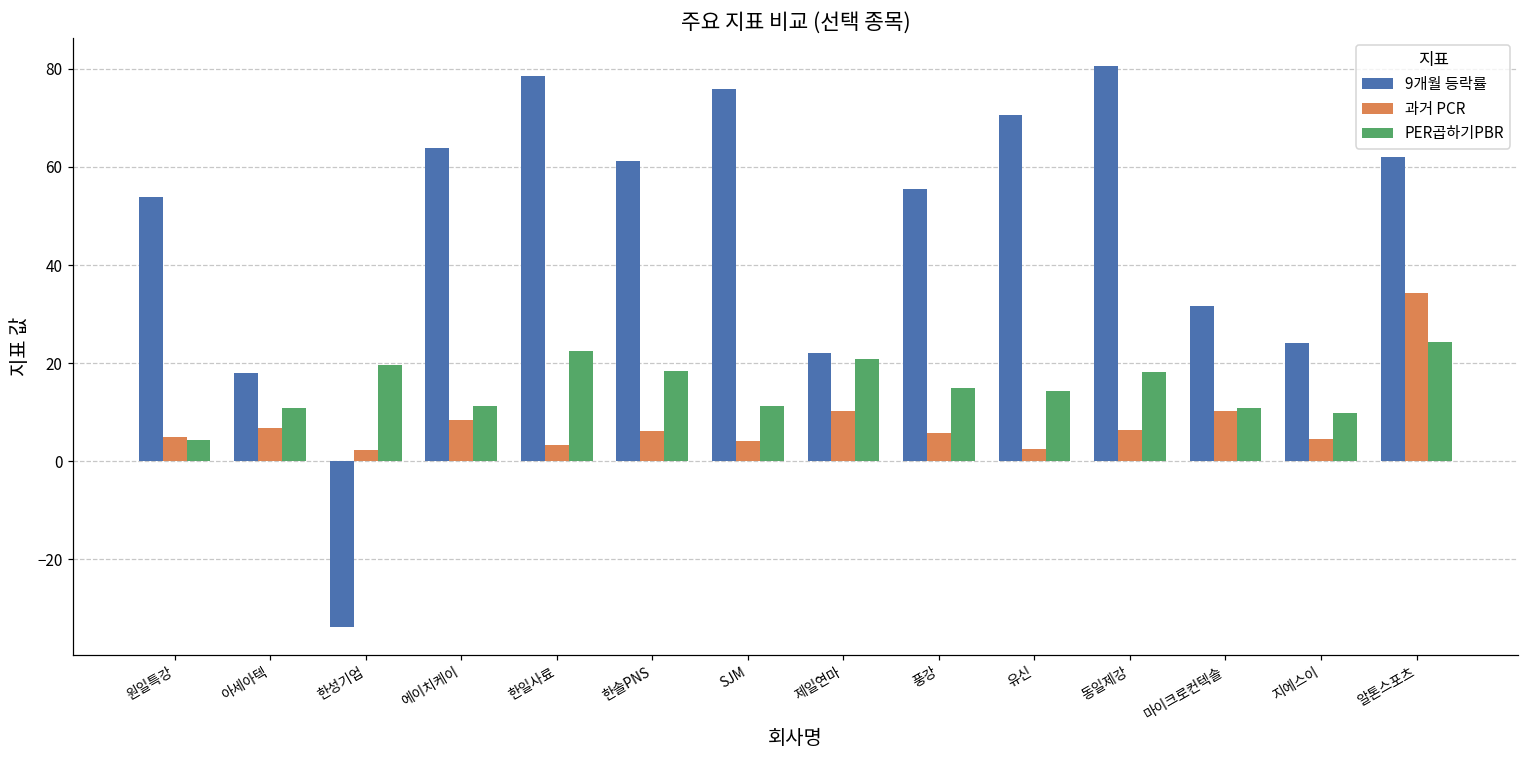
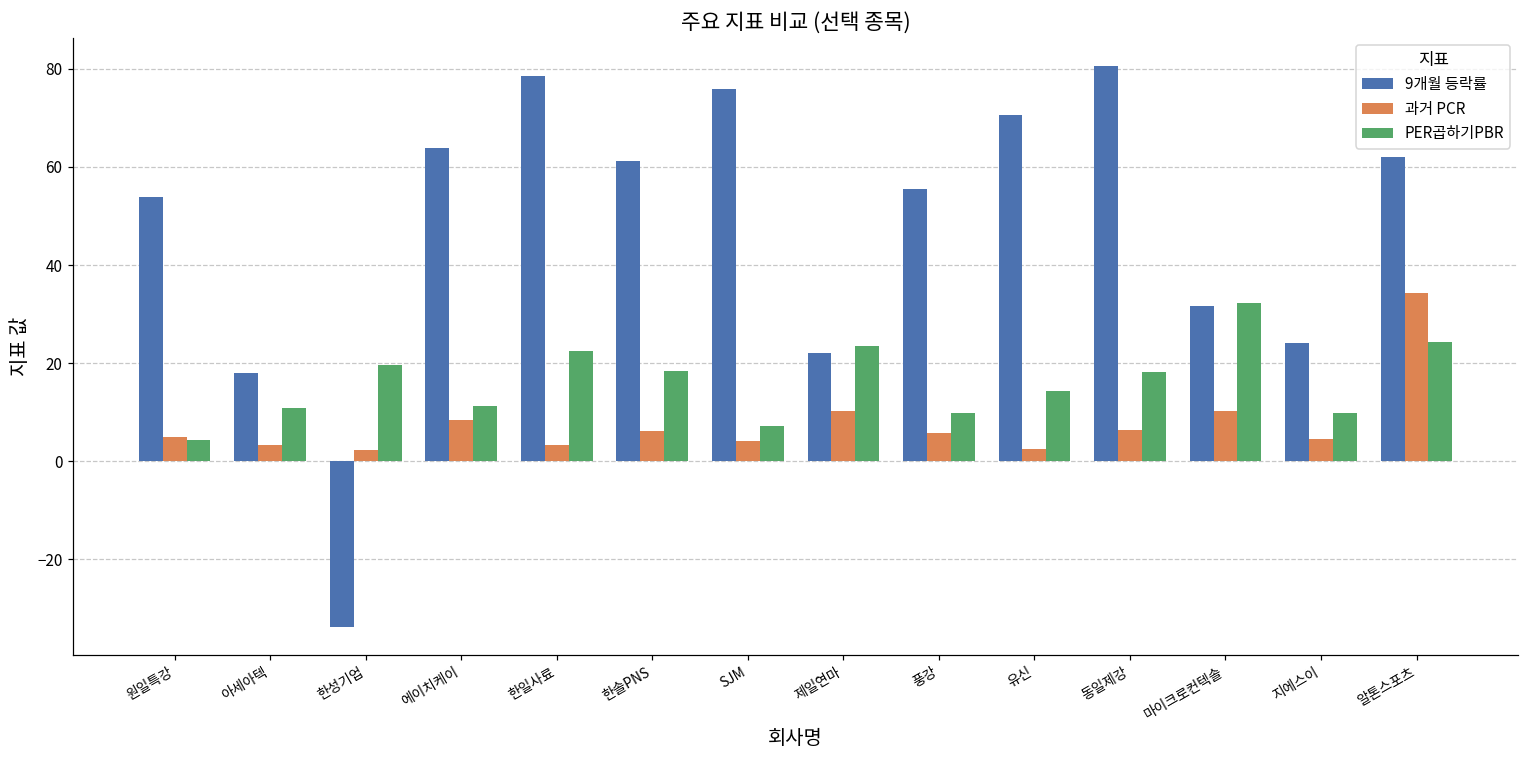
과거 PCR, 아세아텍: 7 -> 3
PER곱하기PBR, SJM: 11 -> 7
PER곱하기PBR, 제일연마: 21 -> 24
PER곱하기PBR, 풍강: 15 -> 10
PER곱하기PBR, 마이크로컨텍솔: 11 -> 32
